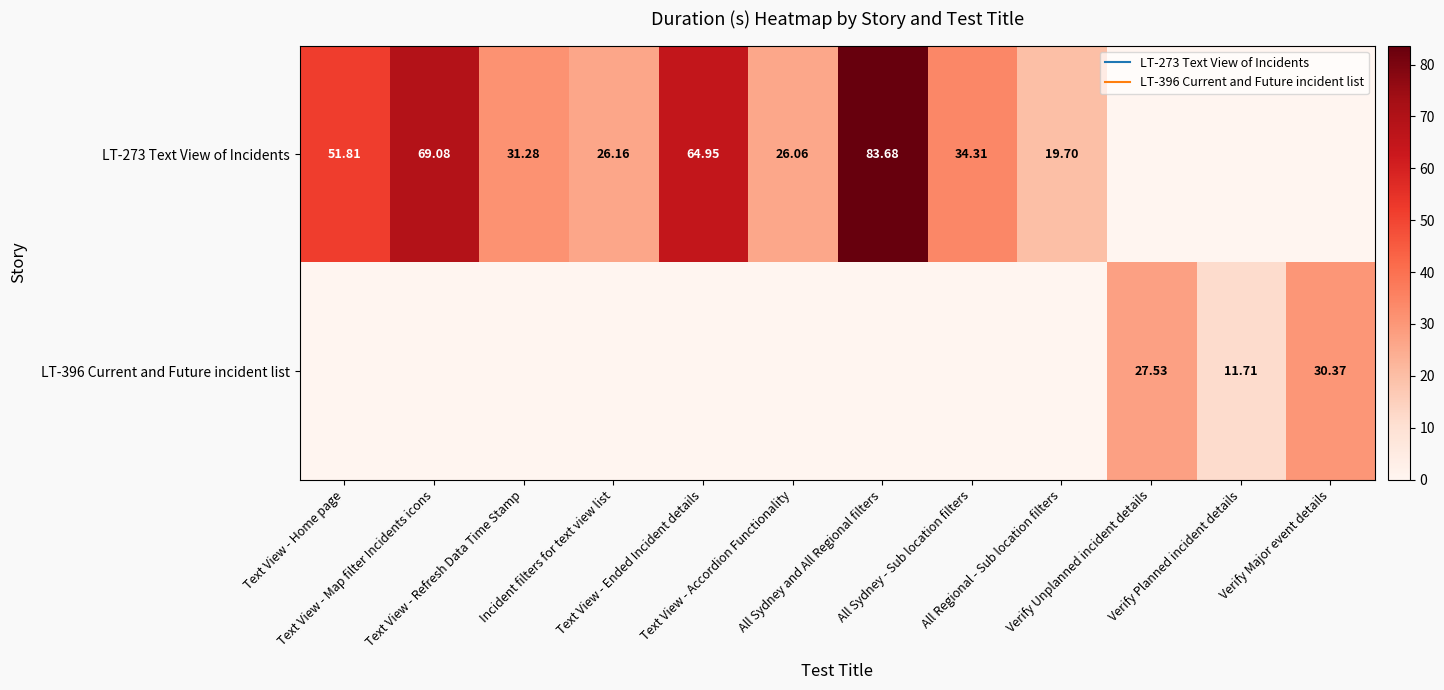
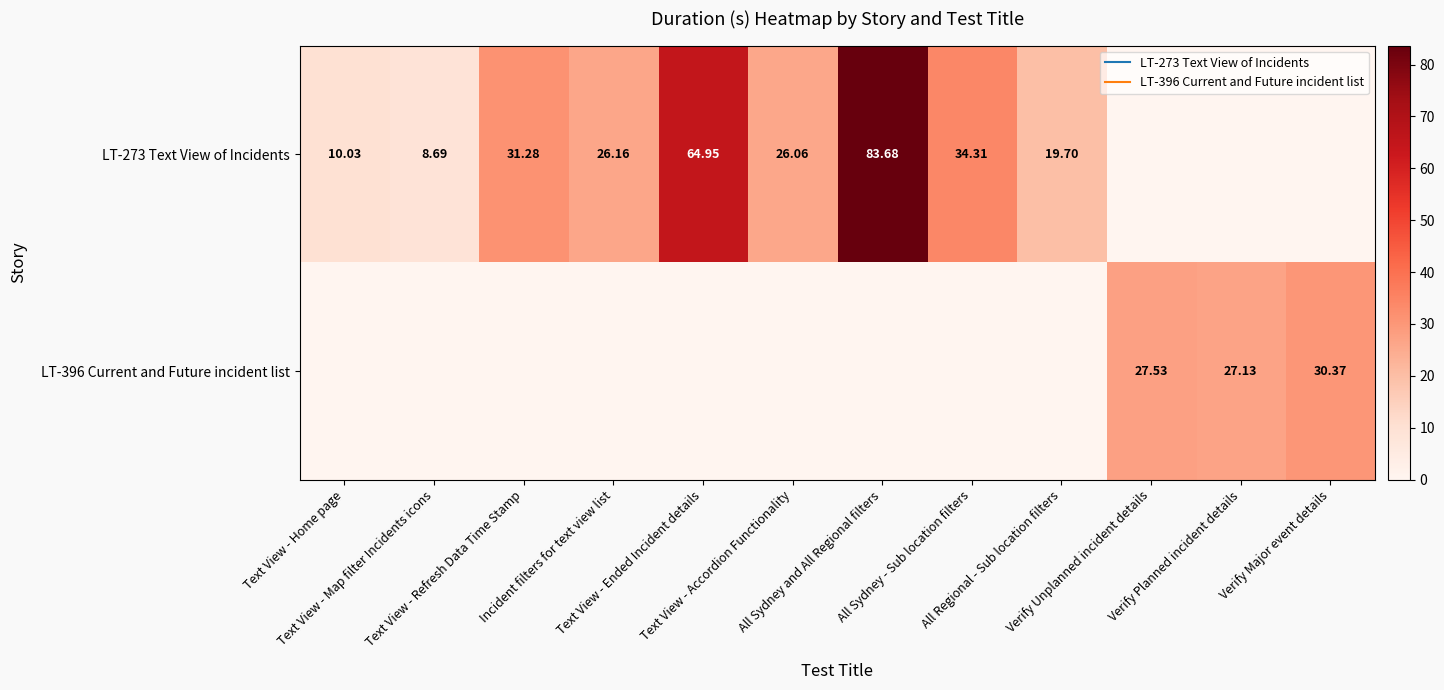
LT-273 Text View of Incidents, Text View - Home page: 51.81 -> 10.03
LT-273 Text View of Incidents, Text View - Map filter Incidents icons: 69.08 -> 8.69
LT-396 Current and Future incident list, Verify Planned incident details: 11.71 -> 27.13
